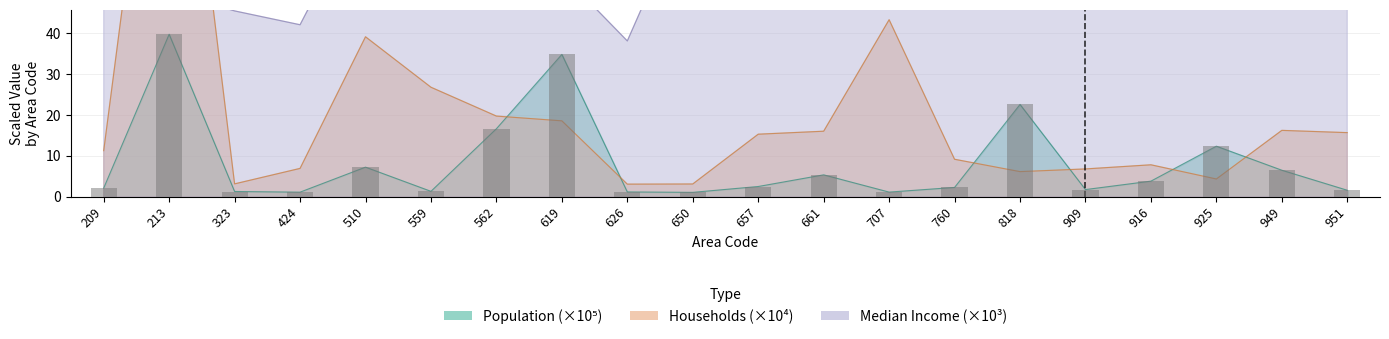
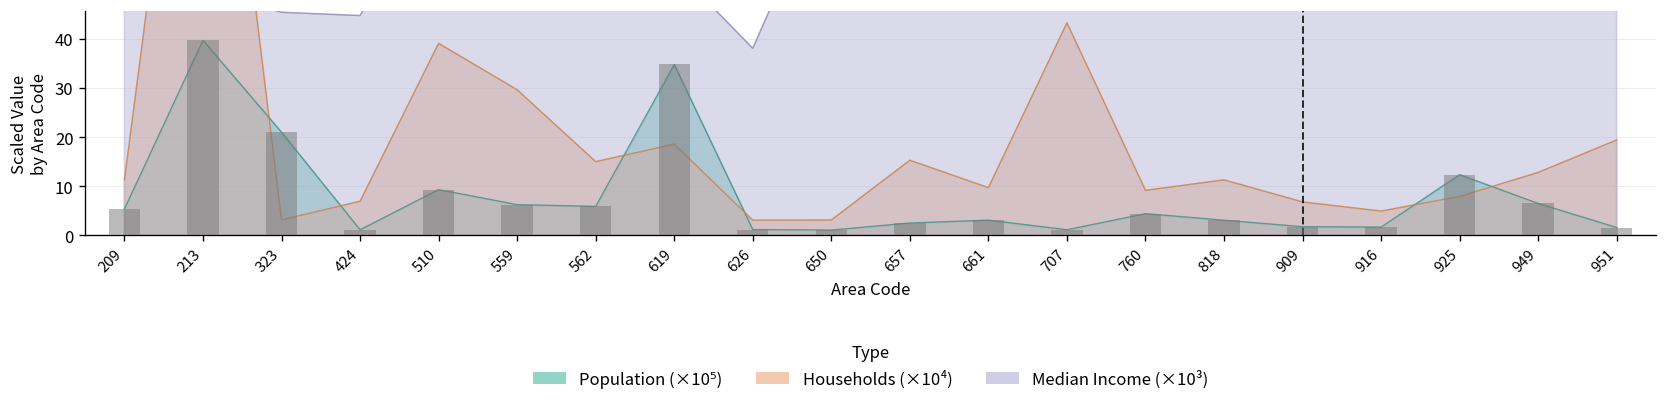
Population (×10⁵), 209: 2 -> 5
Population (×10⁵), 323: 1 -> 21
Median Income (×10³), 424: 42 -> 45
Population (×10⁵), 510: 7 -> 9
Population (×10⁵), 559: 1 -> 6
Households (×10⁴), 559: 27 -> 30
Population (×10⁵), 562: 17 -> 6
Households (×10⁴), 562: 20 -> 15
Population (×10⁵), 661: 5 -> 3
Households (×10⁴), 661: 16 -> 10
Population (×10⁵), 760: 2 -> 4
Population (×10⁵), 818: 23 -> 3
Households (×10⁴), 818: 6 -> 11
Population (×10⁵), 916: 4 -> 2
Households (×10⁴), 916: 8 -> 5
Households (×10⁴), 925: 4 -> 8
Households (×10⁴), 949: 16 -> 13
Households (×10⁴), 951: 16 -> 19
